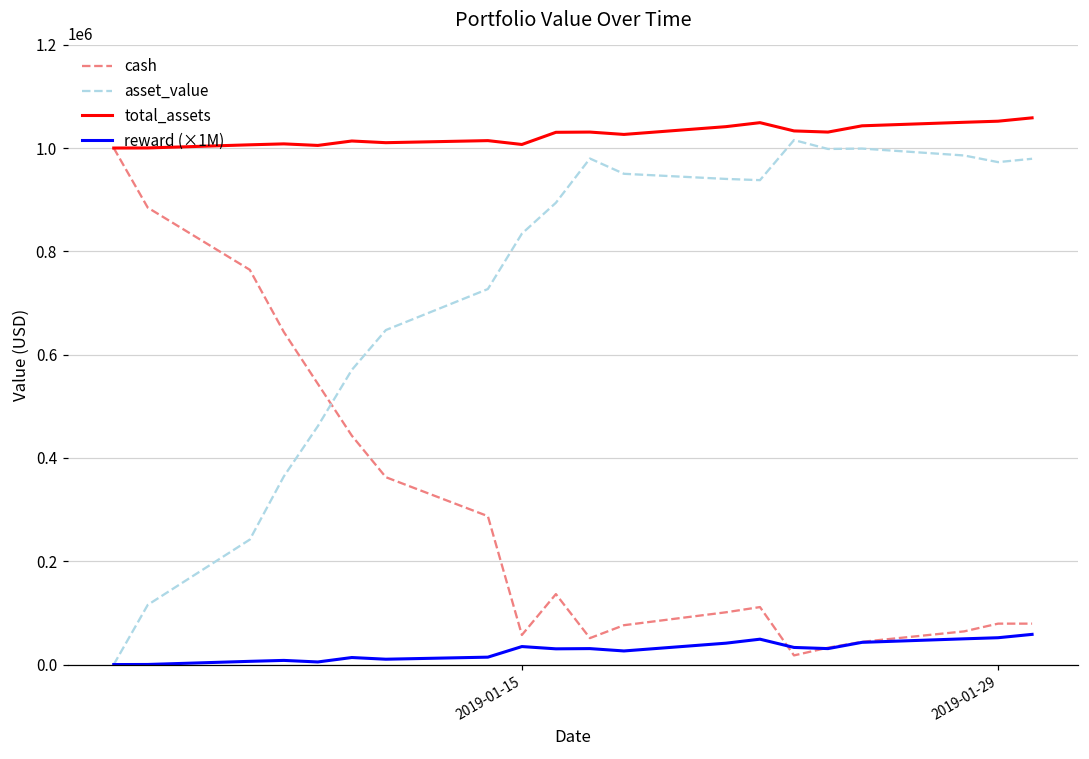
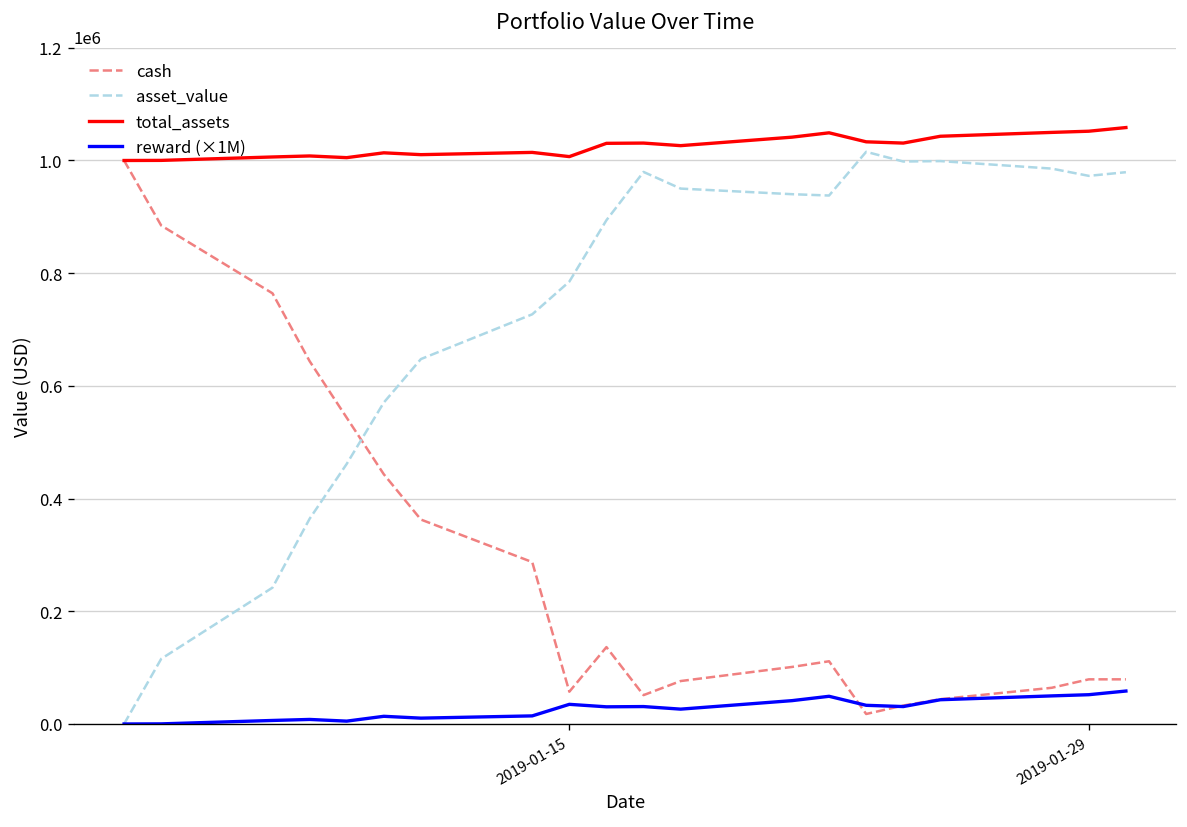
asset_value, 2019-01-15: 830000 -> 790000
